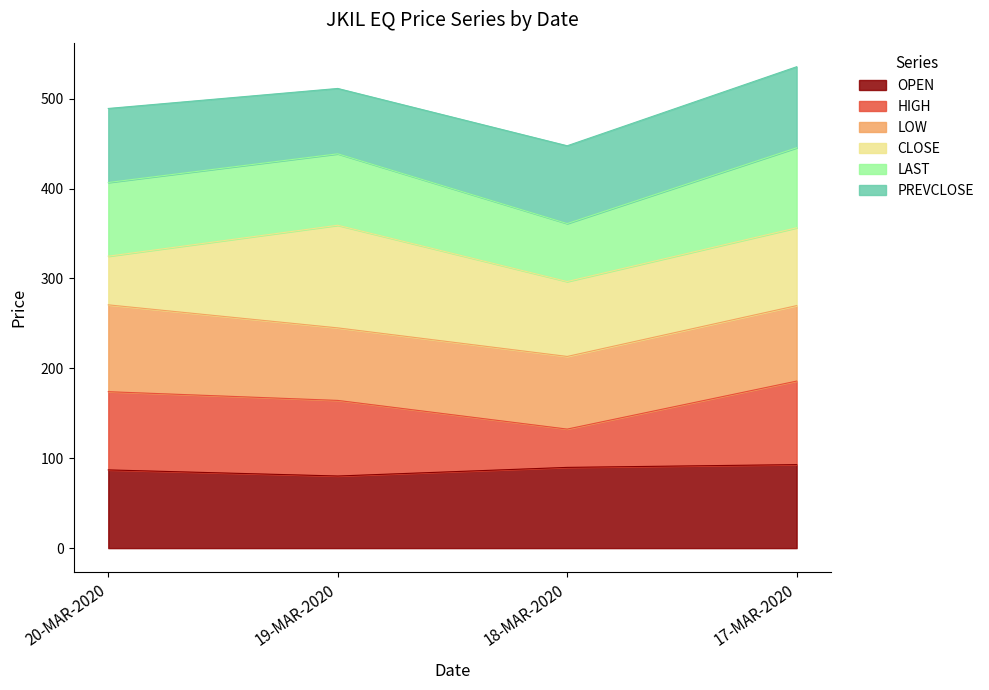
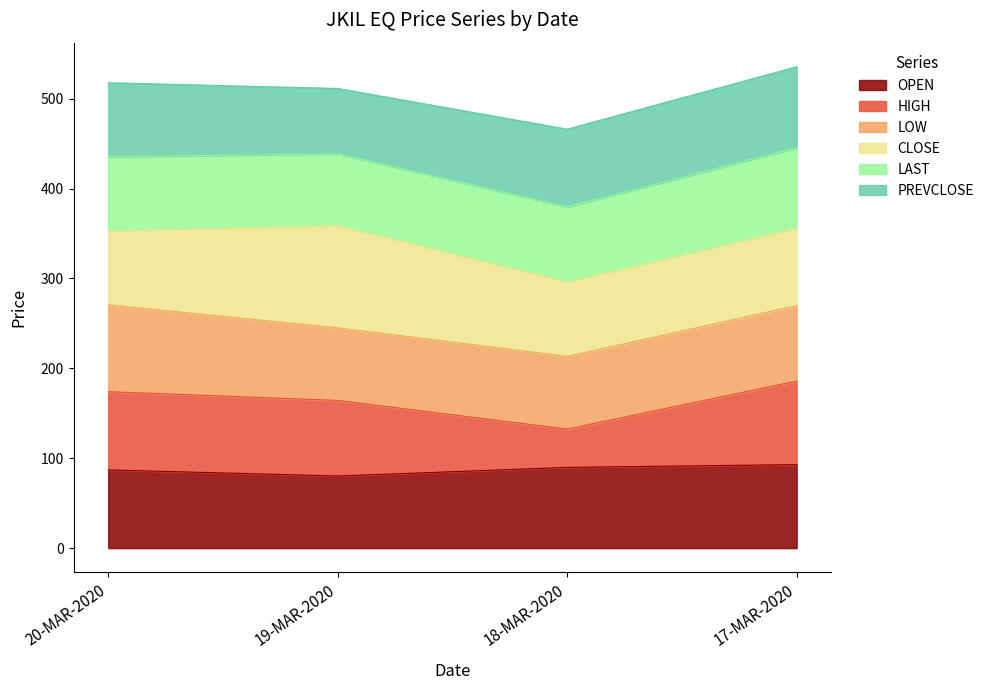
CLOSE, 20-MAR-2020: 50 -> 80
LAST, 18-MAR-2020: 60 -> 80
